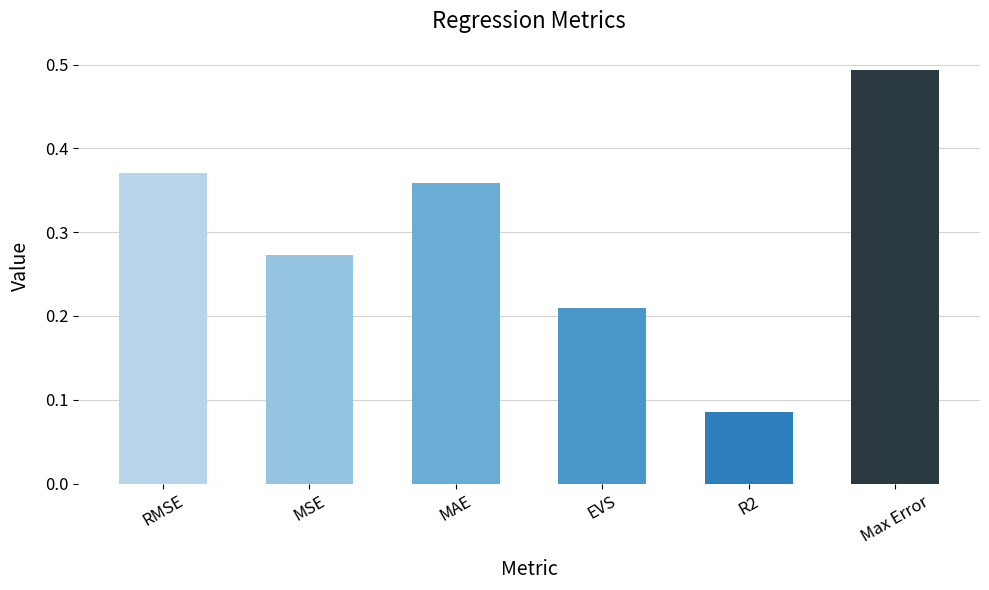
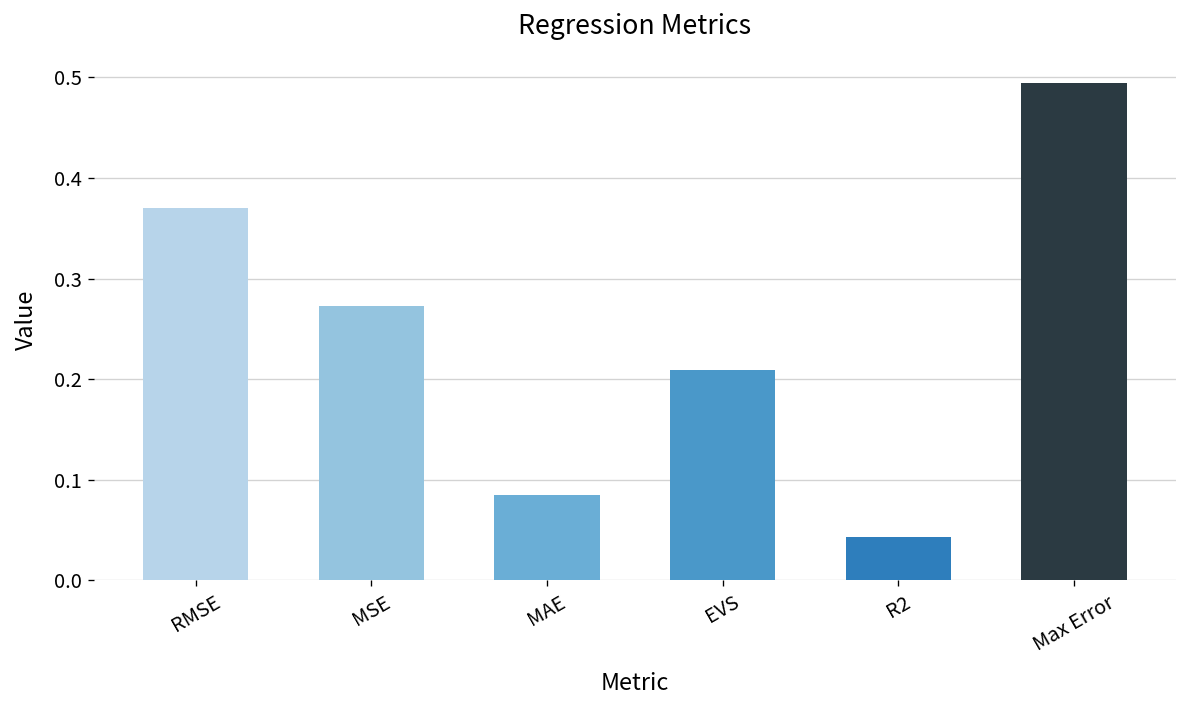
MAE: 0.36 -> 0.09
R2: 0.09 -> 0.04
